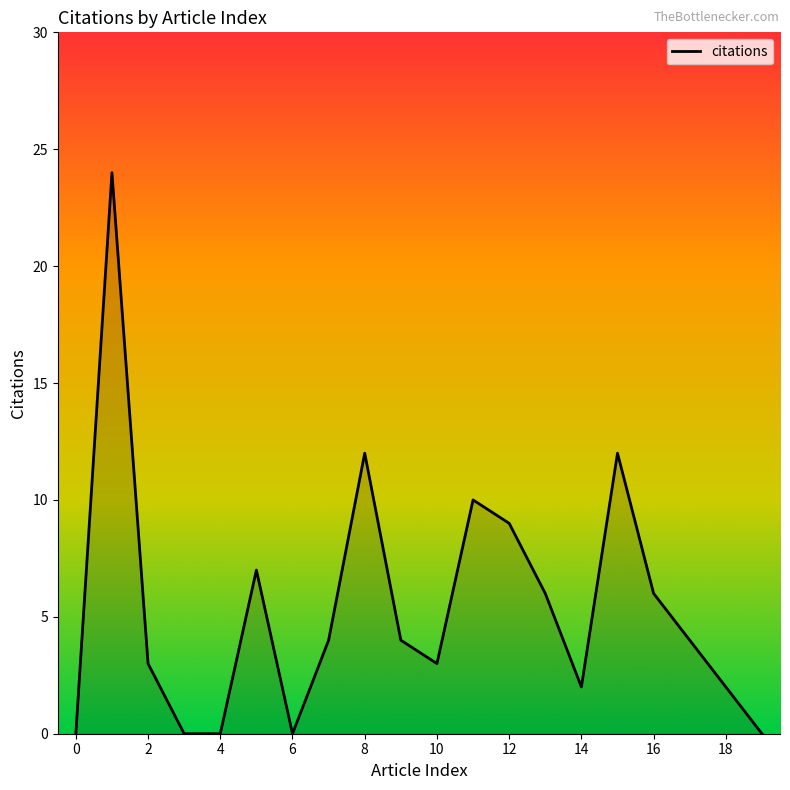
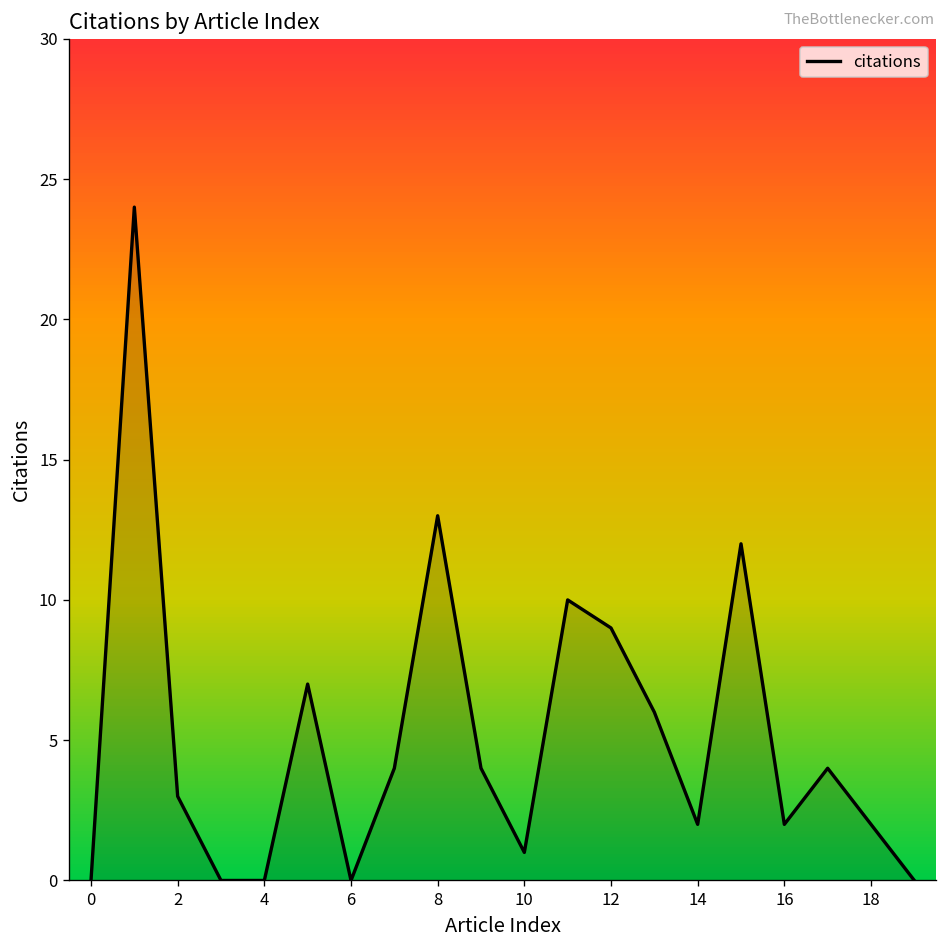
8: 12 -> 13
10: 3 -> 1
16: 6 -> 2
